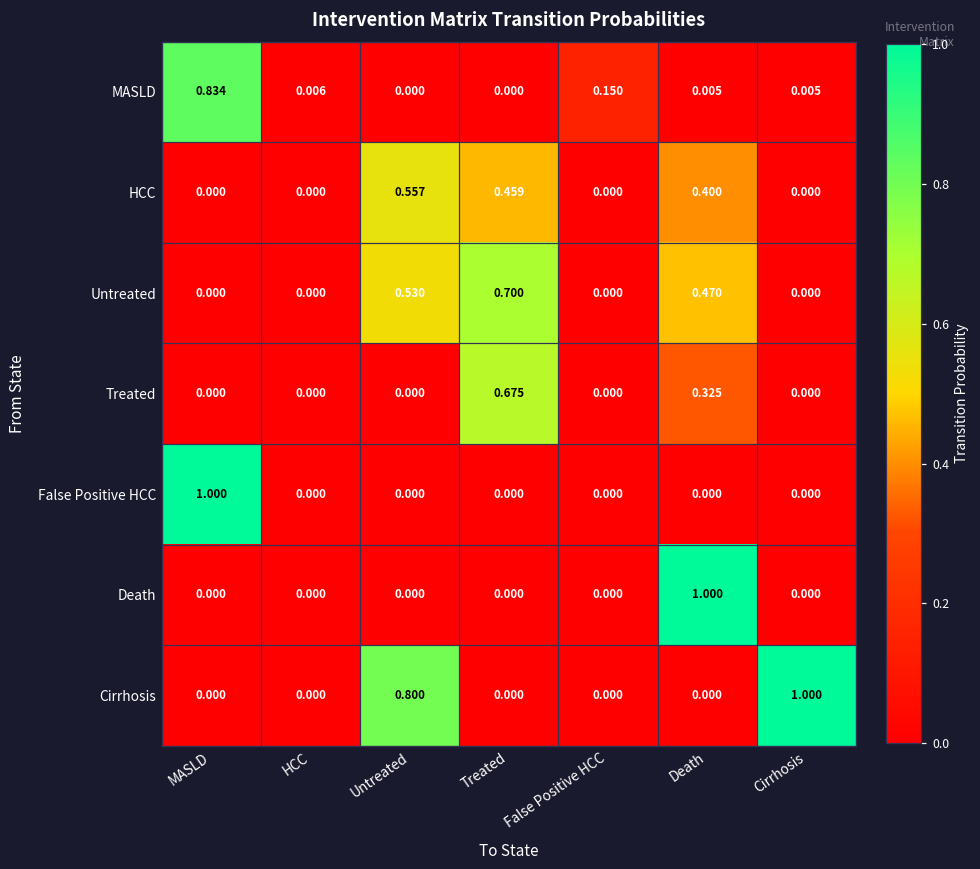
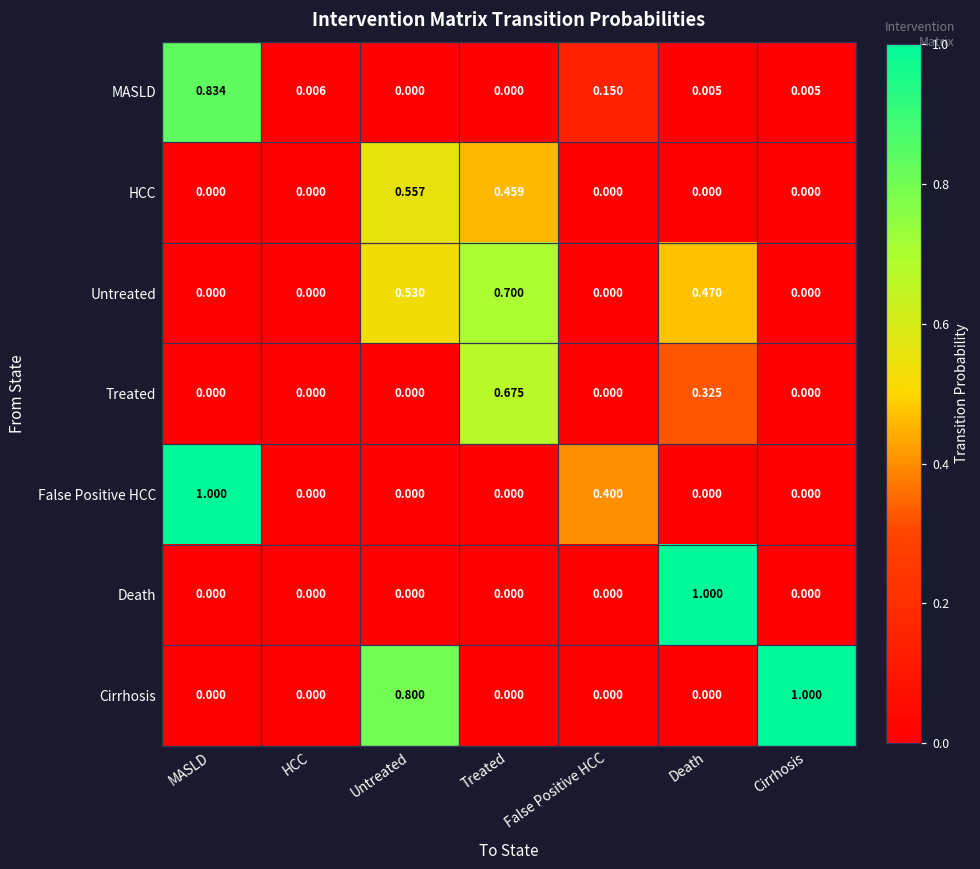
HCC, Death: 0.400 -> 0.000
False Positive HCC, False Positive HCC: 0.000 -> 0.400
